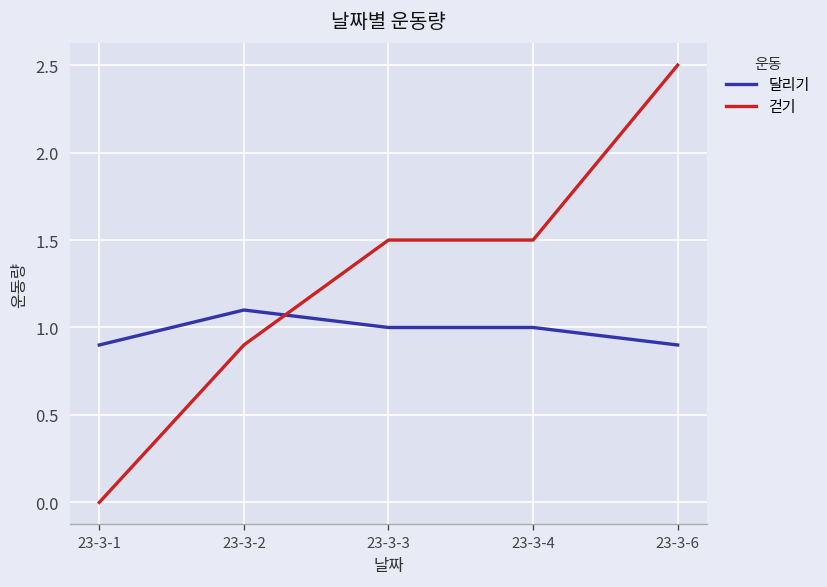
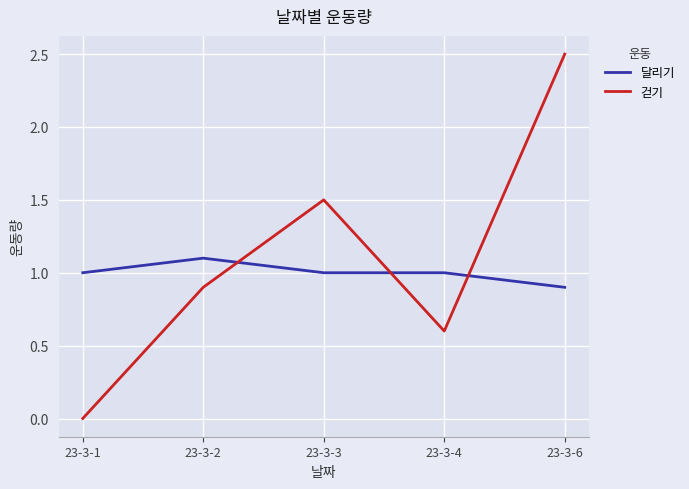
달리기, 23-3-1: 0.9 -> 1.0
걷기, 23-3-4: 1.5 -> 0.6
